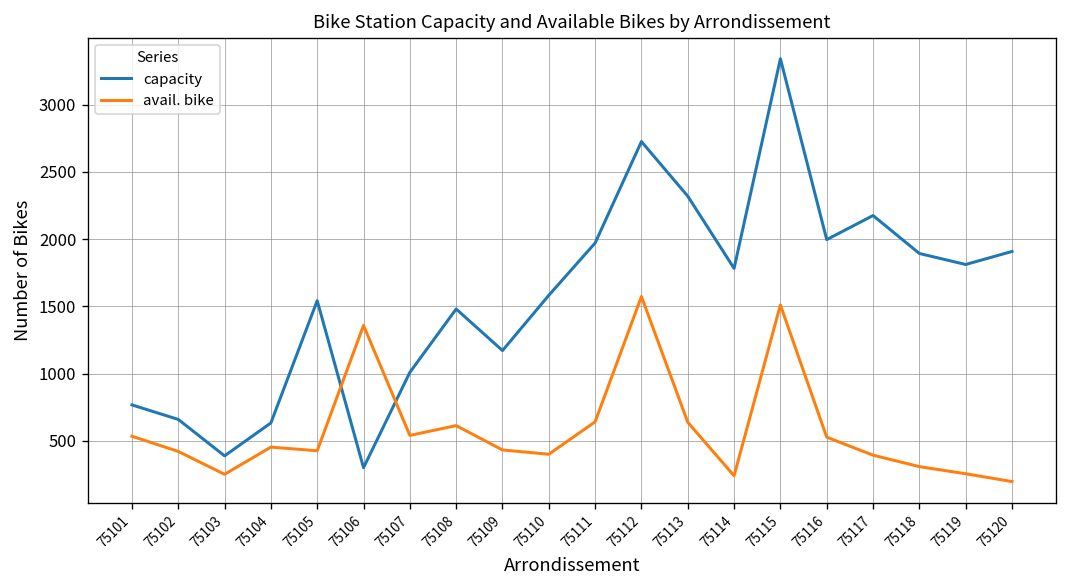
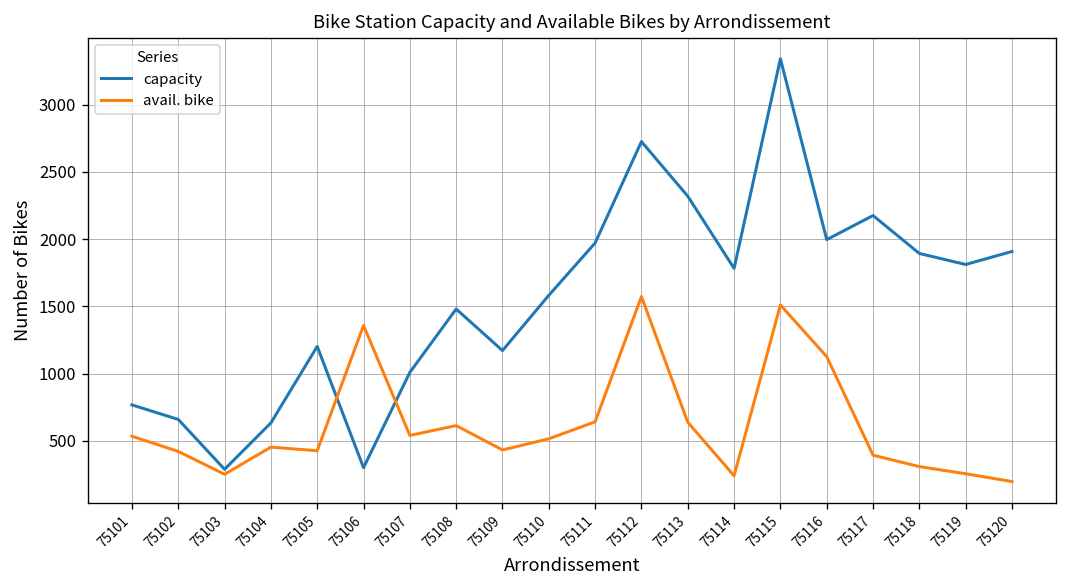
capacity, 75103: 390 -> 290
capacity, 75105: 1540 -> 1200
avail. bike, 75110: 400 -> 520
avail. bike, 75116: 530 -> 1130
